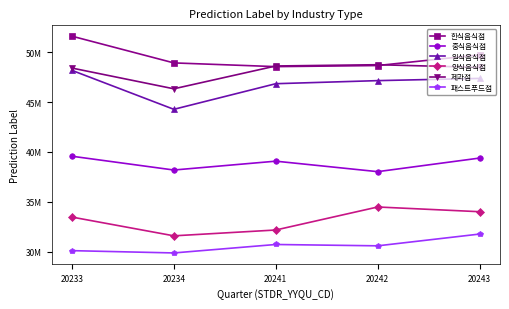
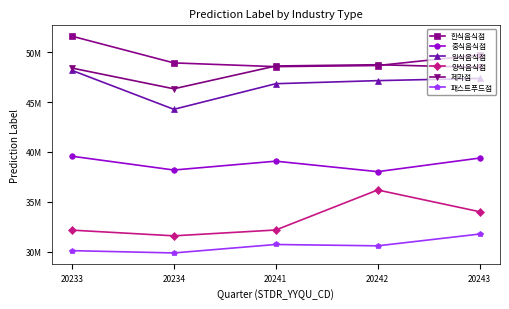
양식음식점, 20233: 33000000 -> 32000000
양식음식점, 20242: 34000000 -> 36000000
